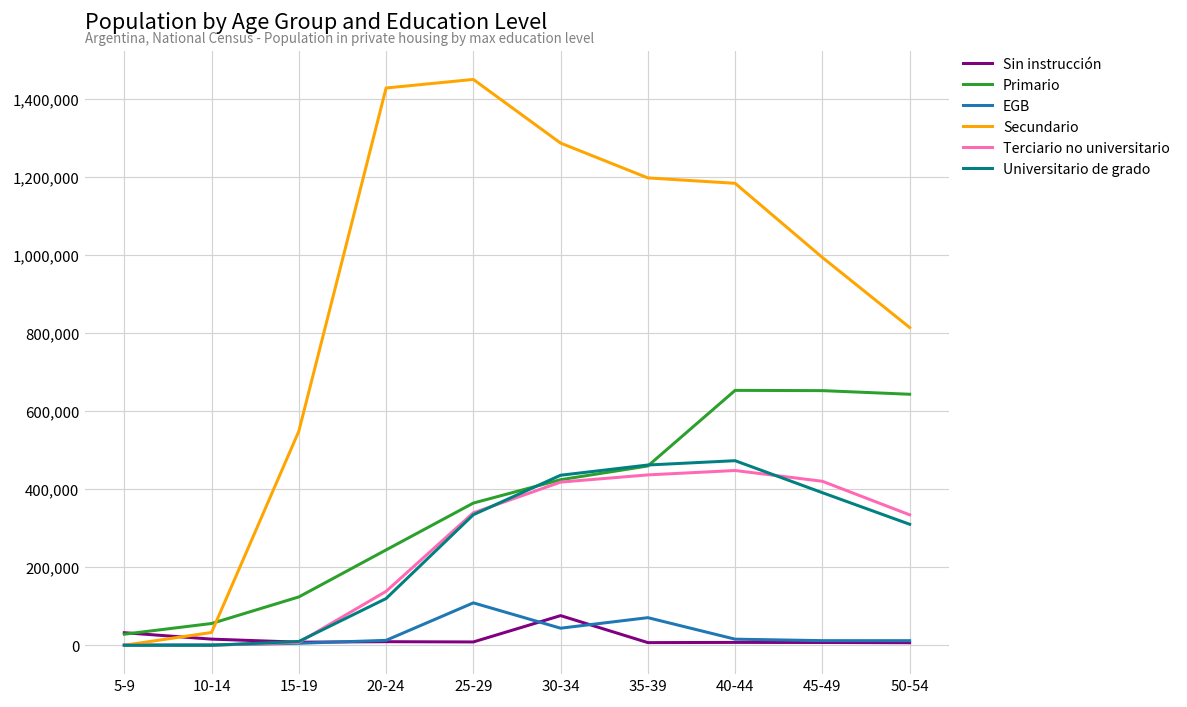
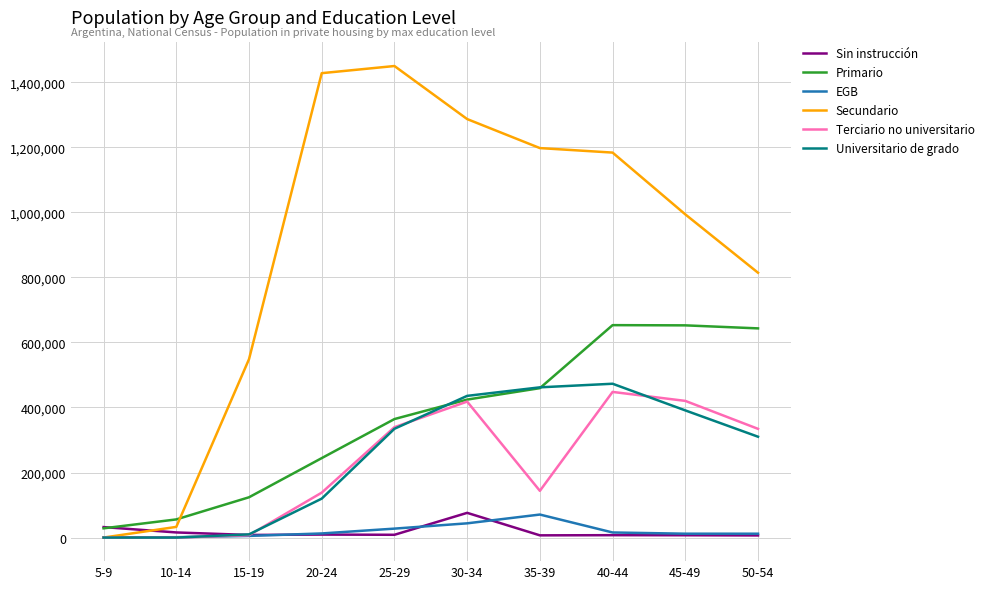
EGB, 25-29: 110,000 -> 30,000
Terciario no universitario, 35-39: 440,000 -> 140,000
